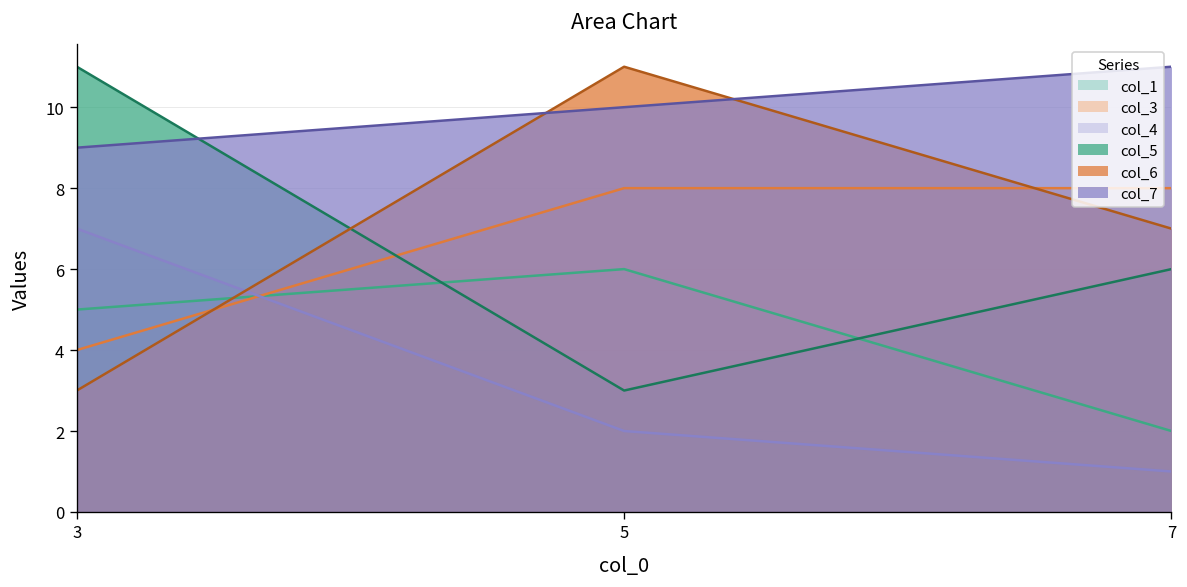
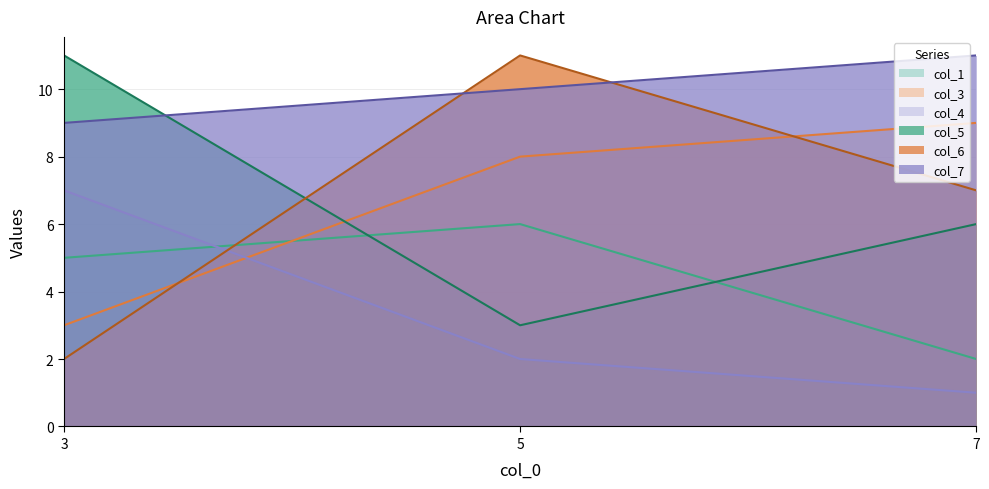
col_3, 3: 4 -> 3
col_6, 3: 3 -> 2
col_3, 7: 8 -> 9
